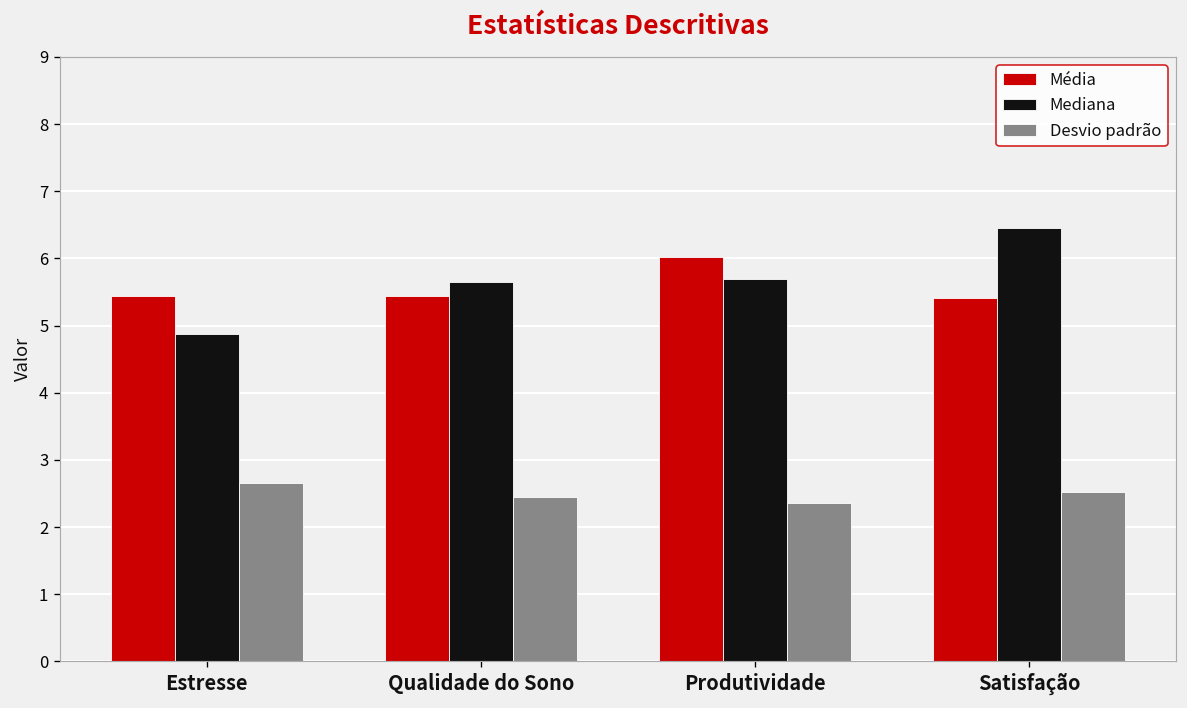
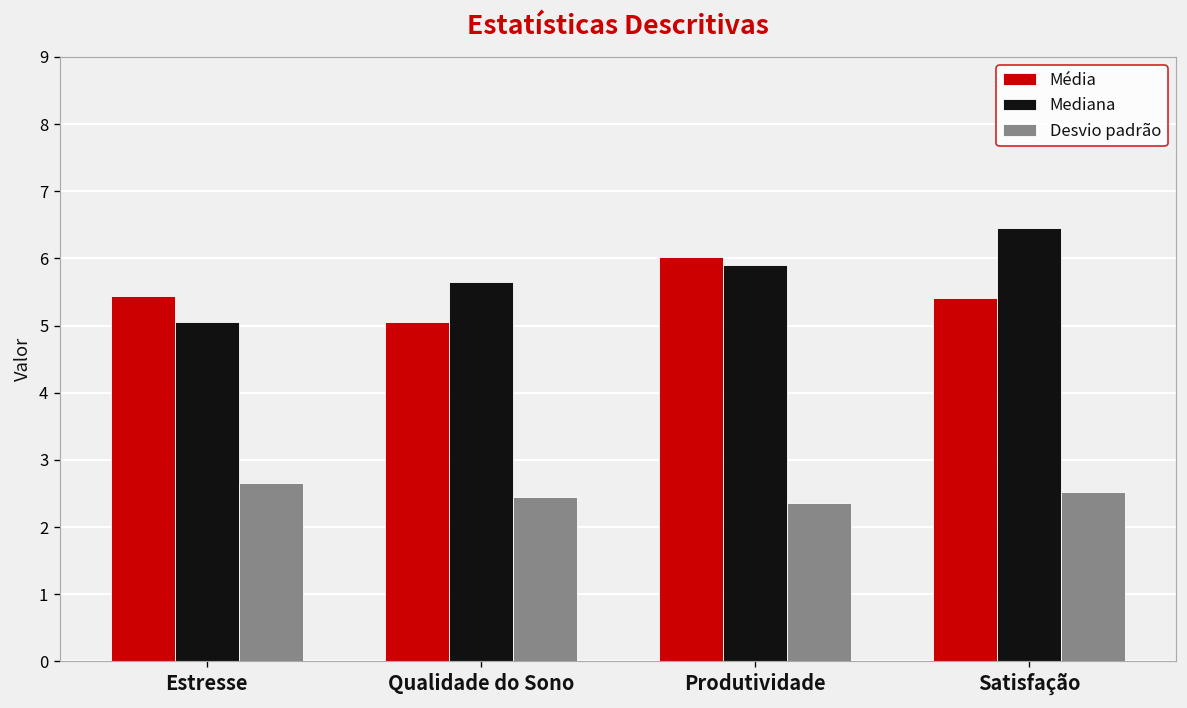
Mediana, Estresse: 4.9 -> 5.1
Média, Qualidade do Sono: 5.4 -> 5.0
Mediana, Produtividade: 5.7 -> 5.9
